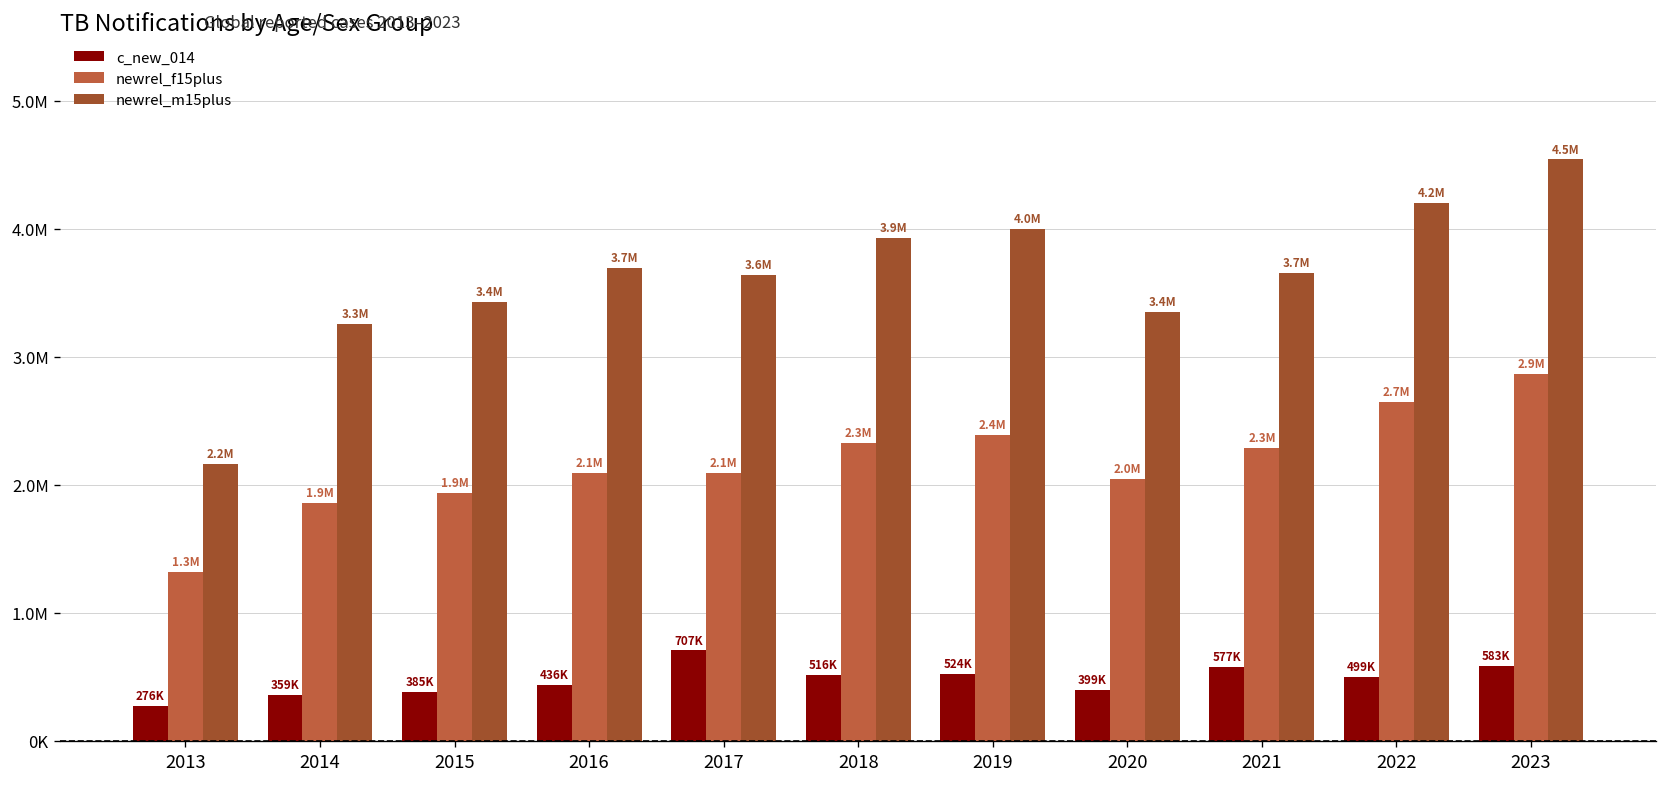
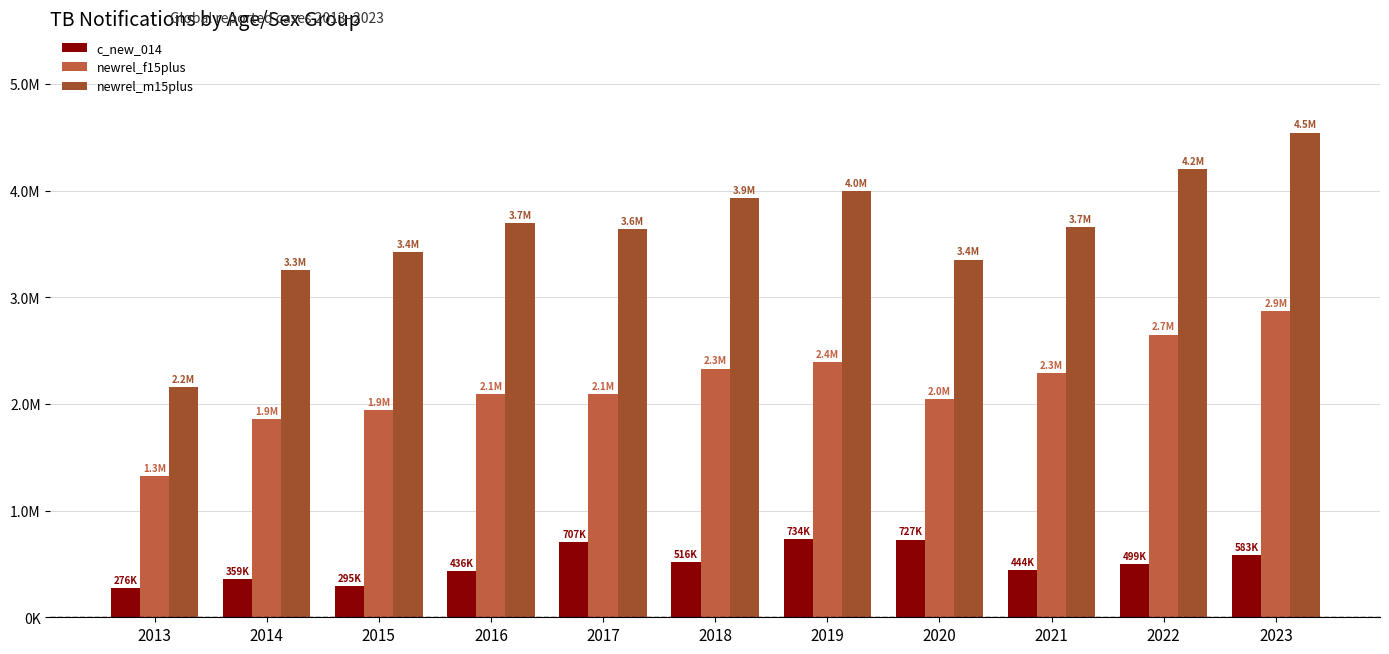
c_new_014, 2015: 385K -> 295K
c_new_014, 2019: 524K -> 734K
c_new_014, 2020: 399K -> 727K
c_new_014, 2021: 577K -> 444K
